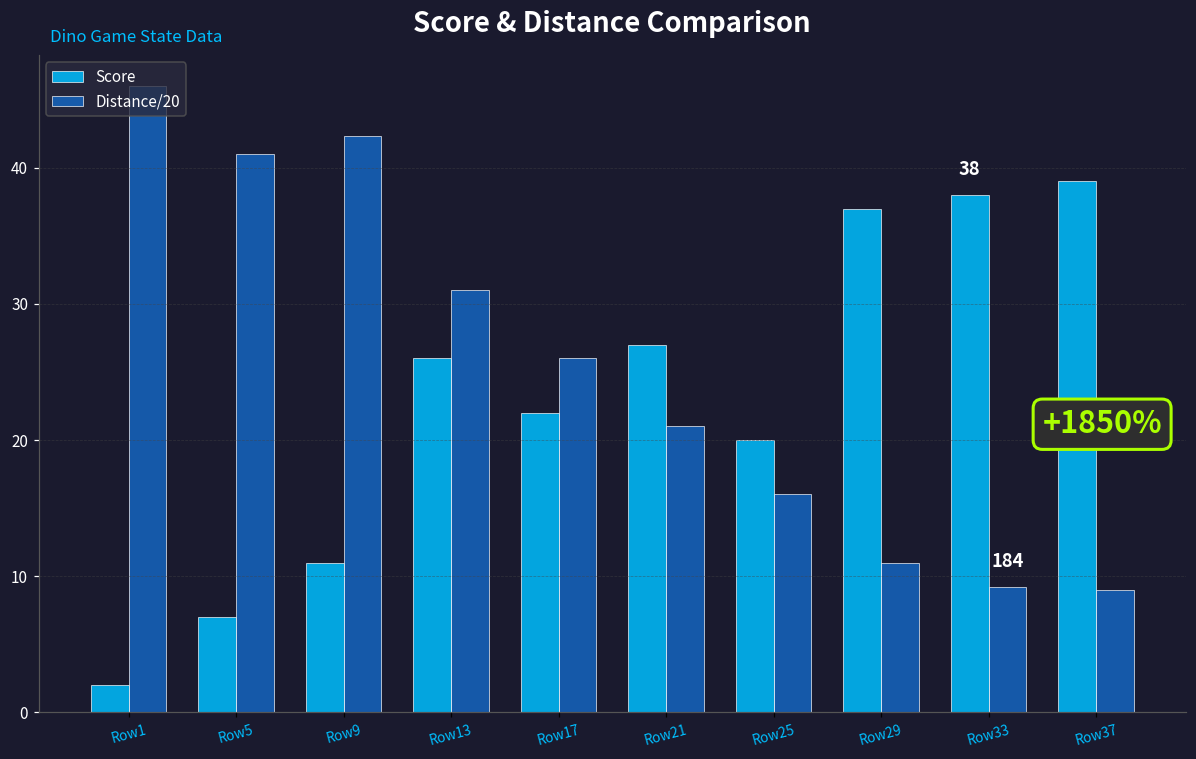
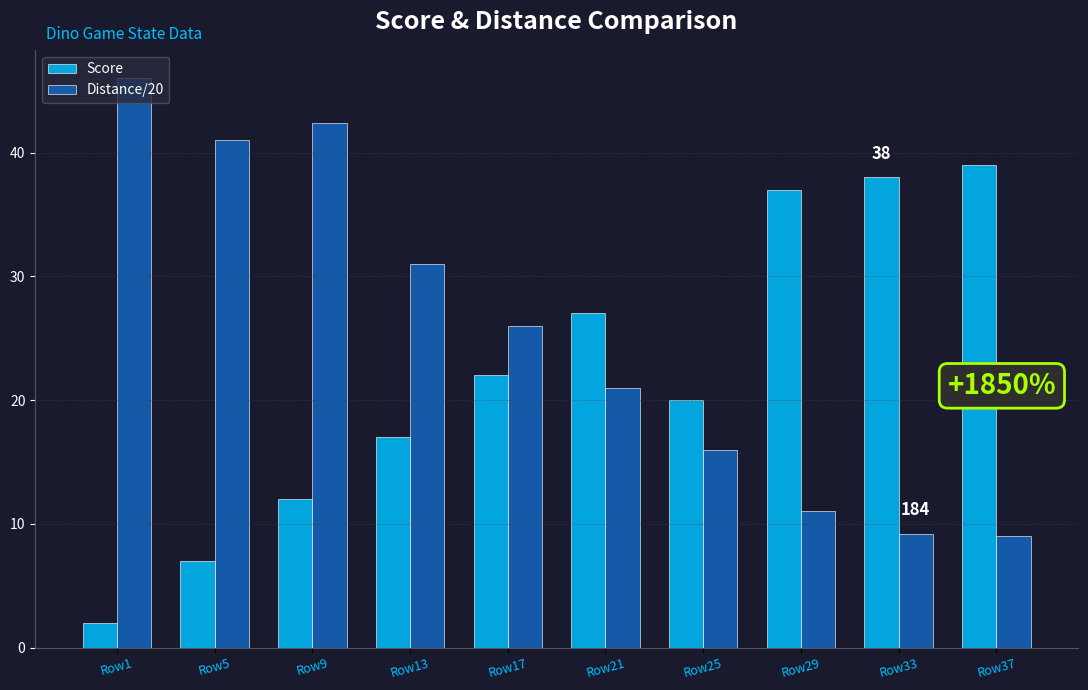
Score, Row9: 11 -> 12
Score, Row13: 26 -> 17
